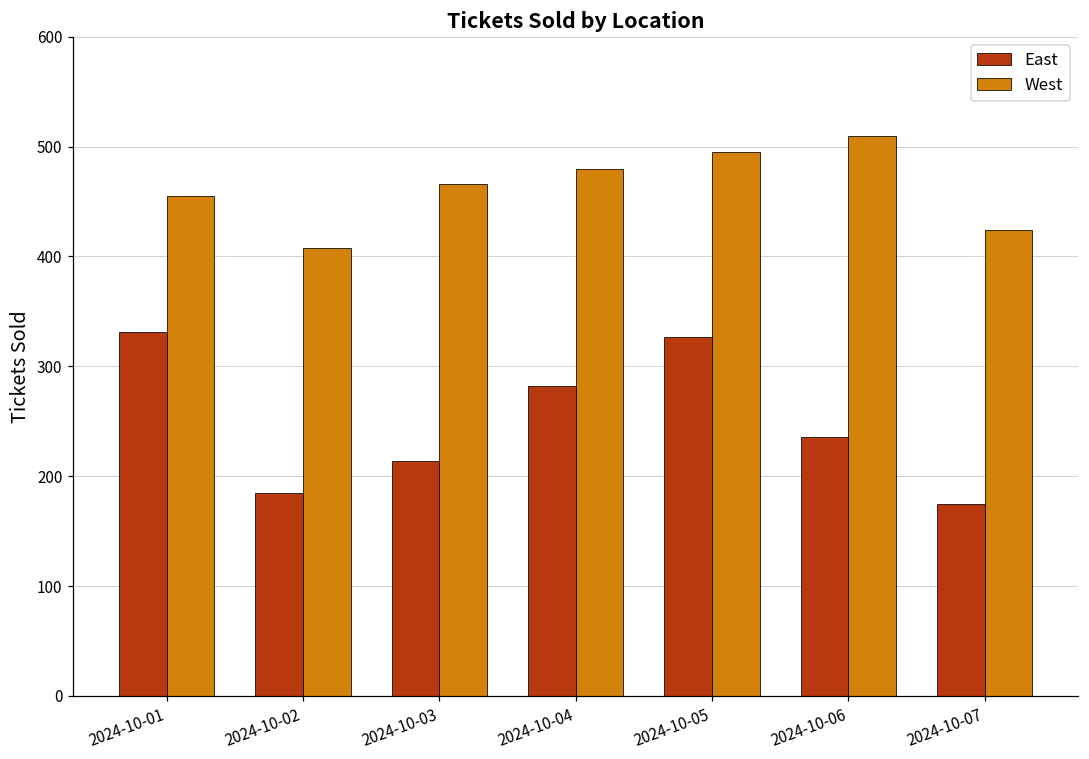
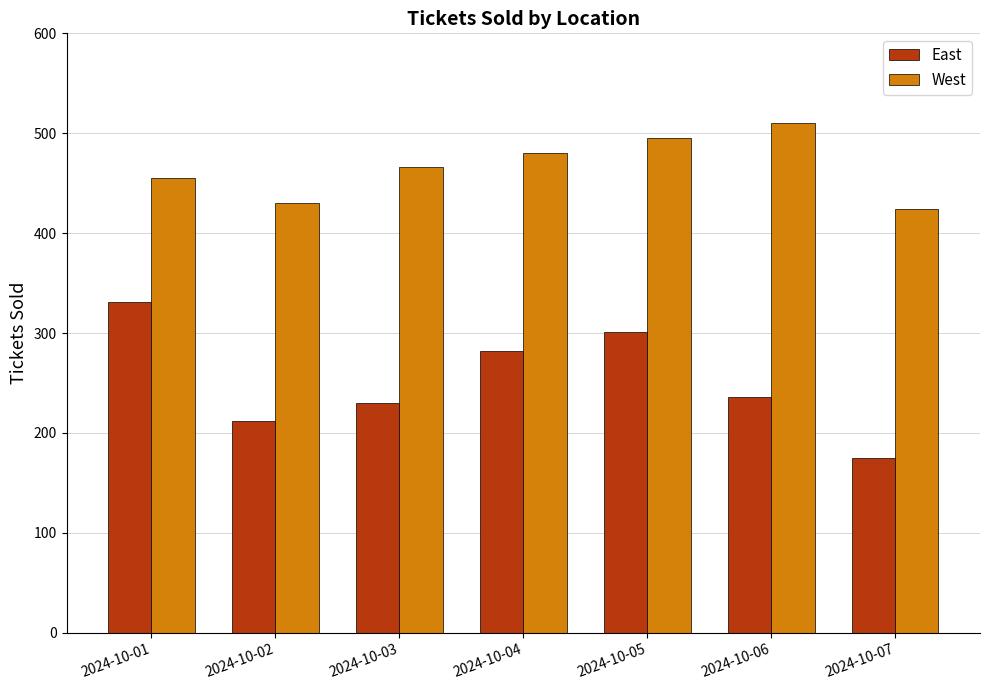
East, 2024-10-02: 190 -> 210
West, 2024-10-02: 410 -> 430
East, 2024-10-03: 210 -> 230
East, 2024-10-05: 330 -> 300
